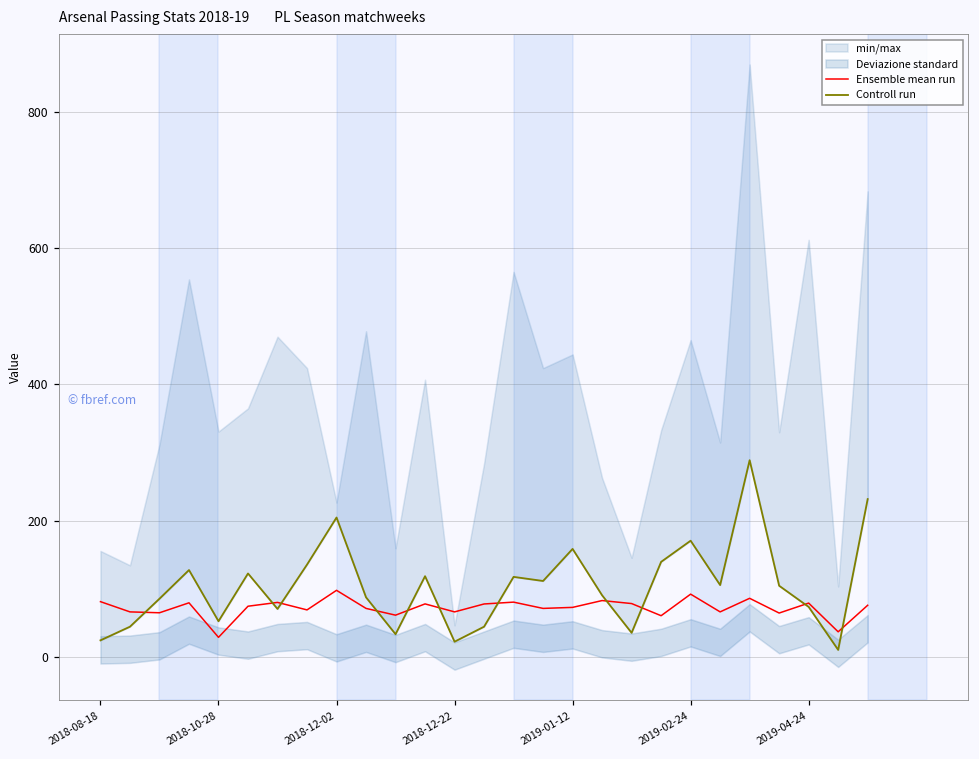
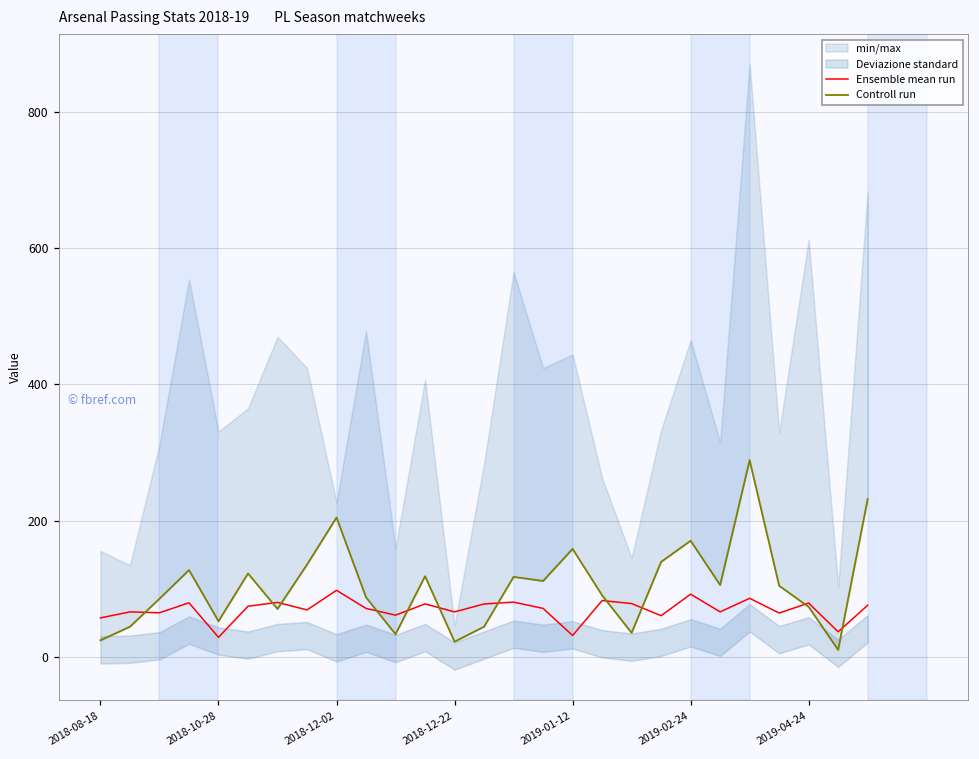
Ensemble mean run, 2018-08-18: 80 -> 60
Ensemble mean run, 2019-01-12: 70 -> 30
